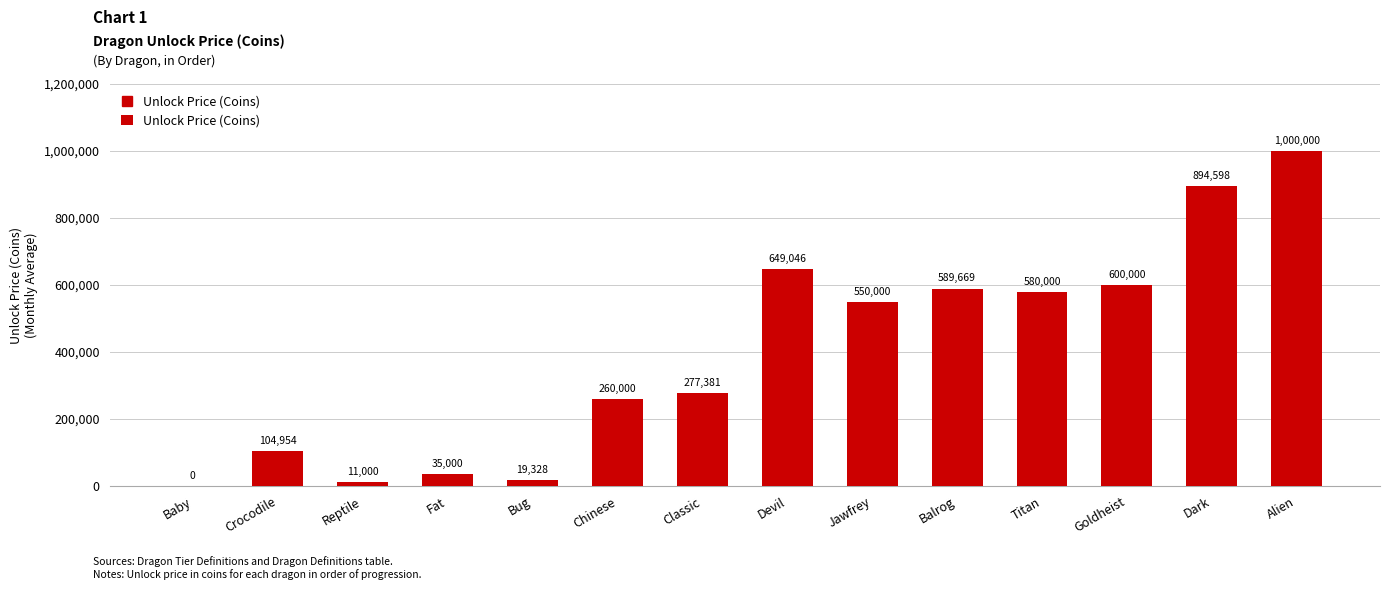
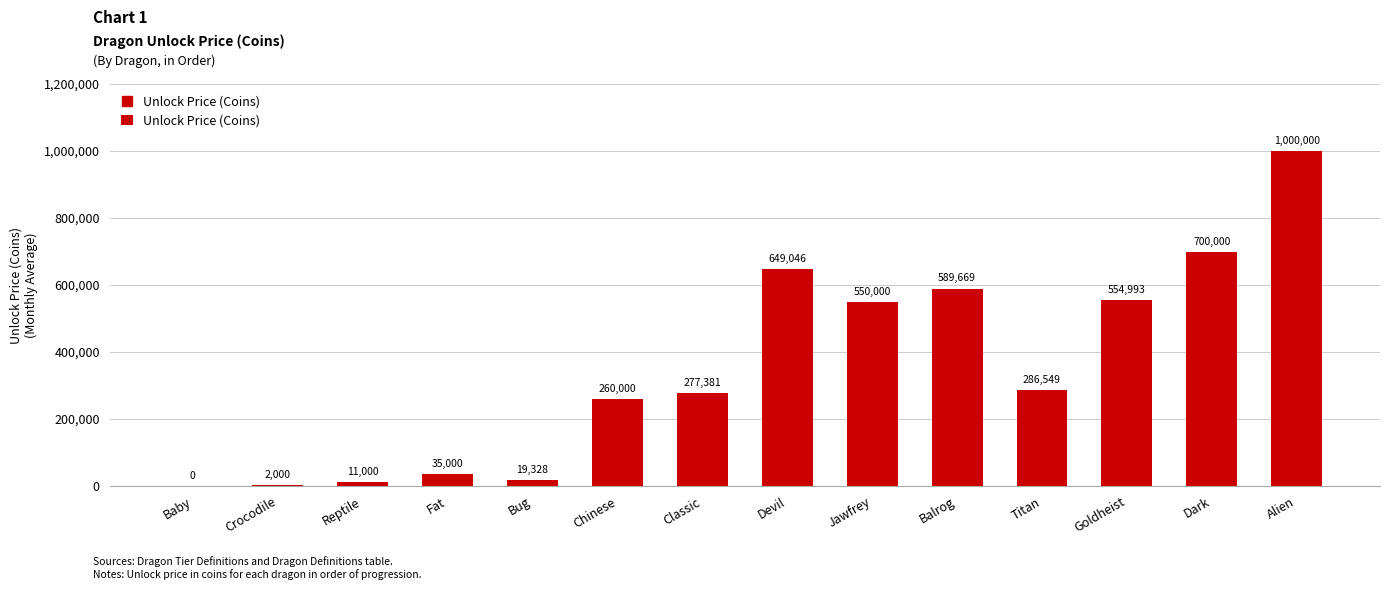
Crocodile: 104,954 -> 2,000
Titan: 580,000 -> 286,549
Goldheist: 600,000 -> 554,993
Dark: 894,598 -> 700,000
